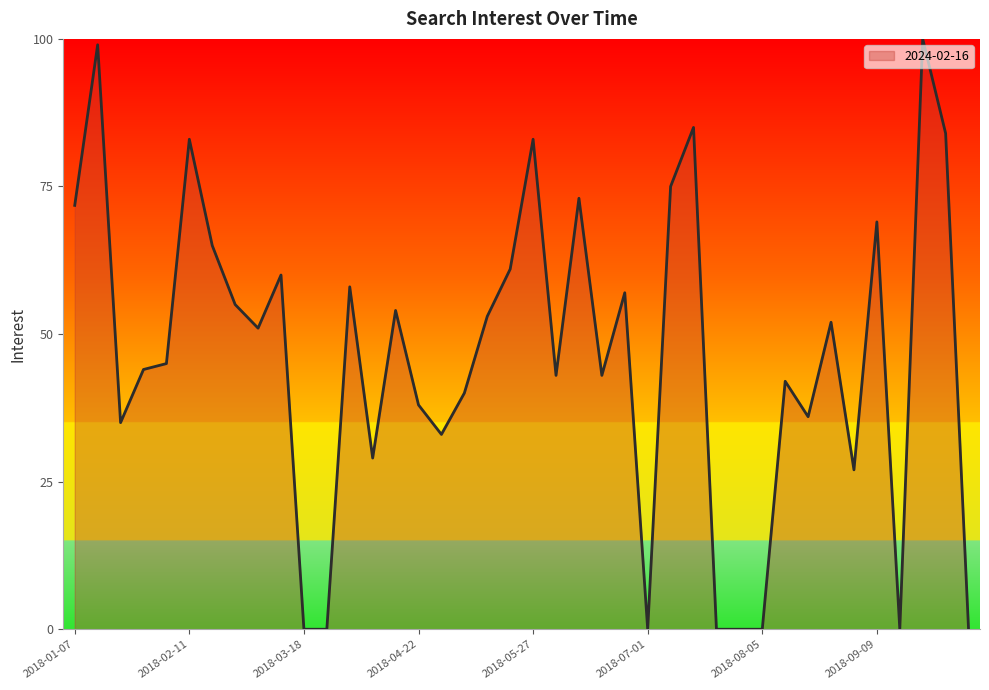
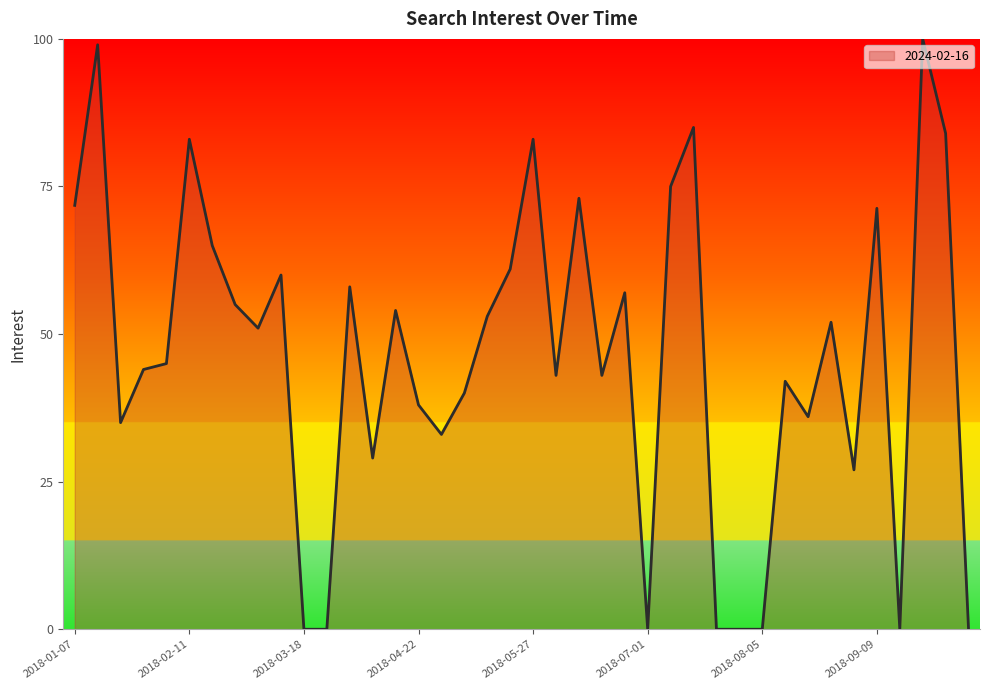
2018-09-09: 69 -> 71
